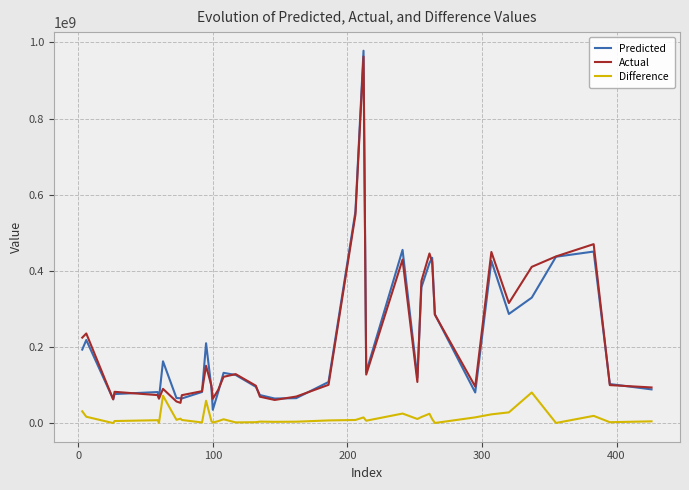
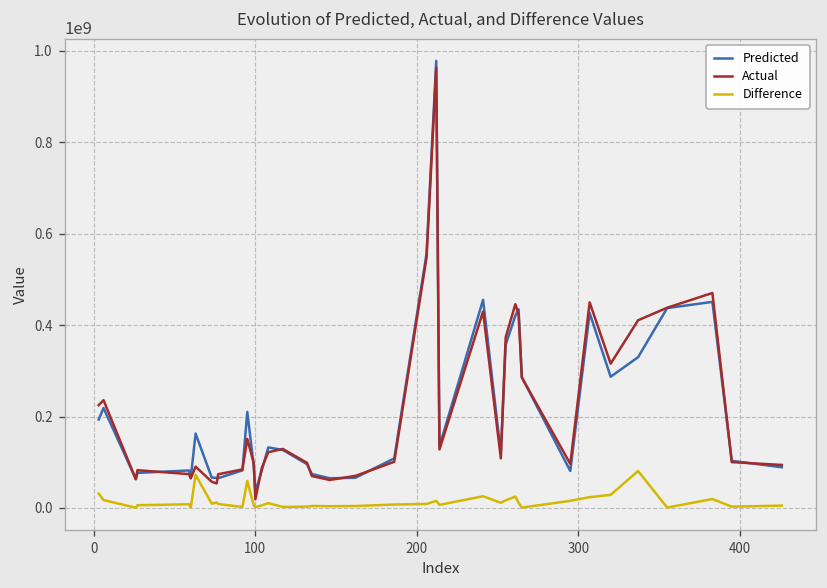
Actual, 100: 60000000 -> 20000000
